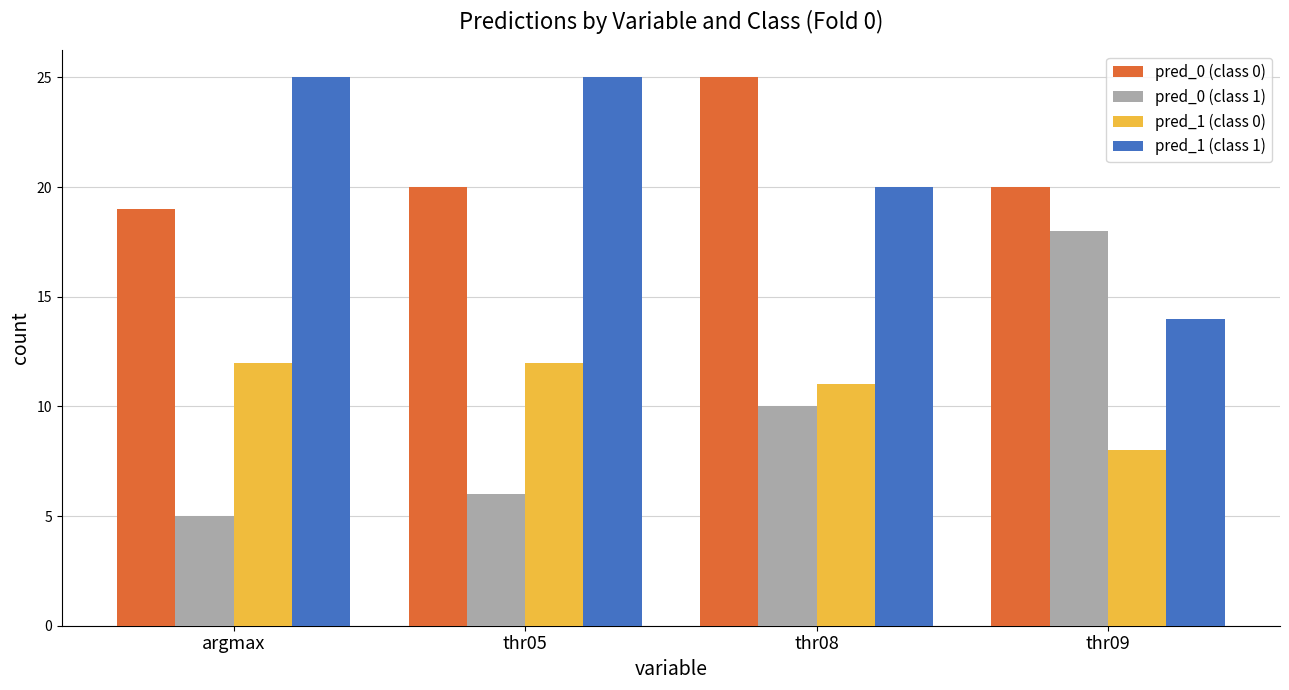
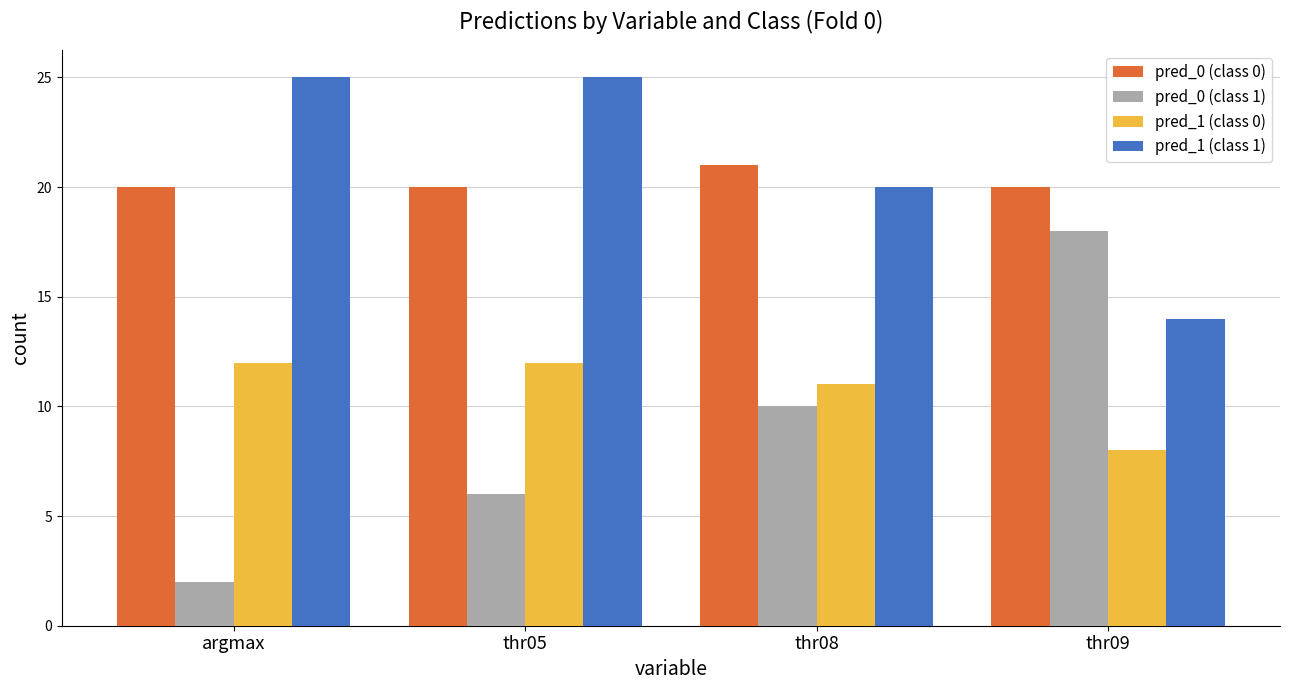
pred_0 (class 0), argmax: 19 -> 20
pred_0 (class 1), argmax: 5 -> 2
pred_0 (class 0), thr08: 25 -> 21
